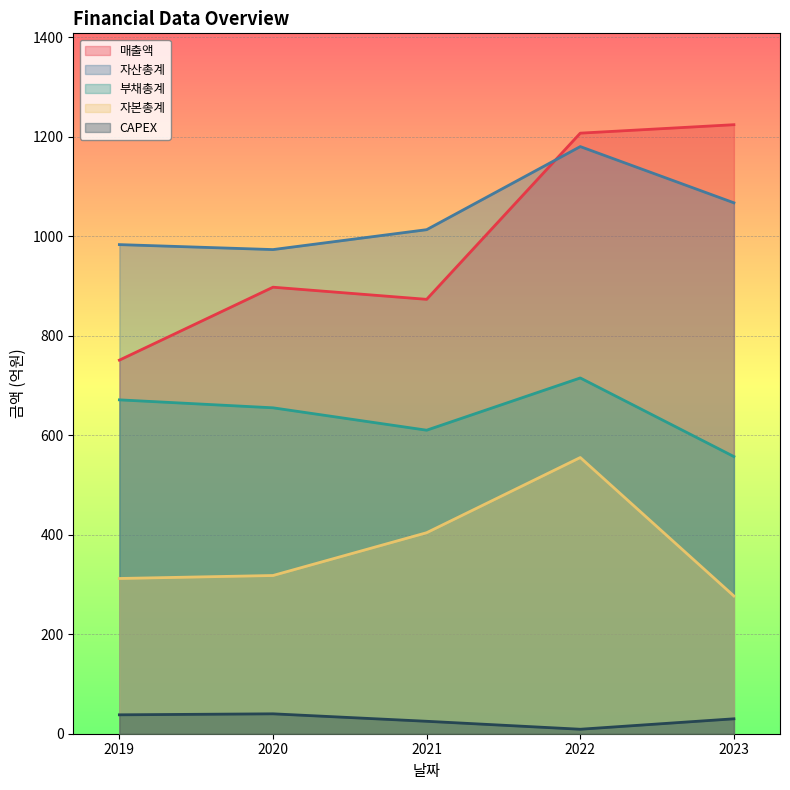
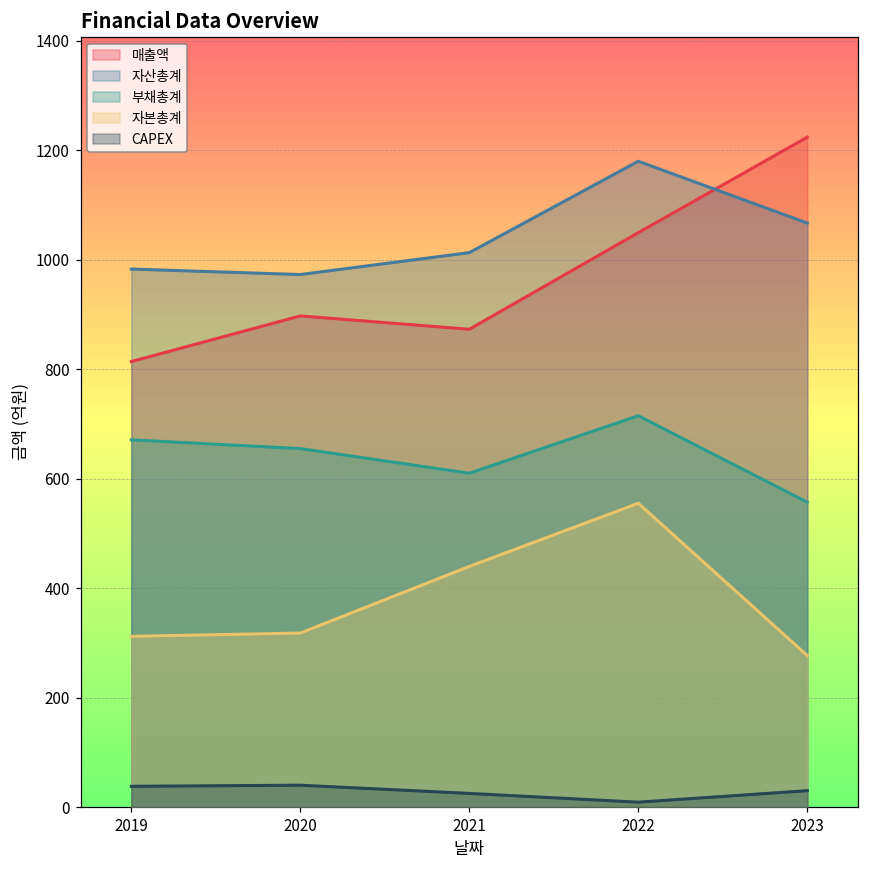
매출액, 2019: 750 -> 810
자본총계, 2021: 400 -> 440
매출액, 2022: 1210 -> 1050
